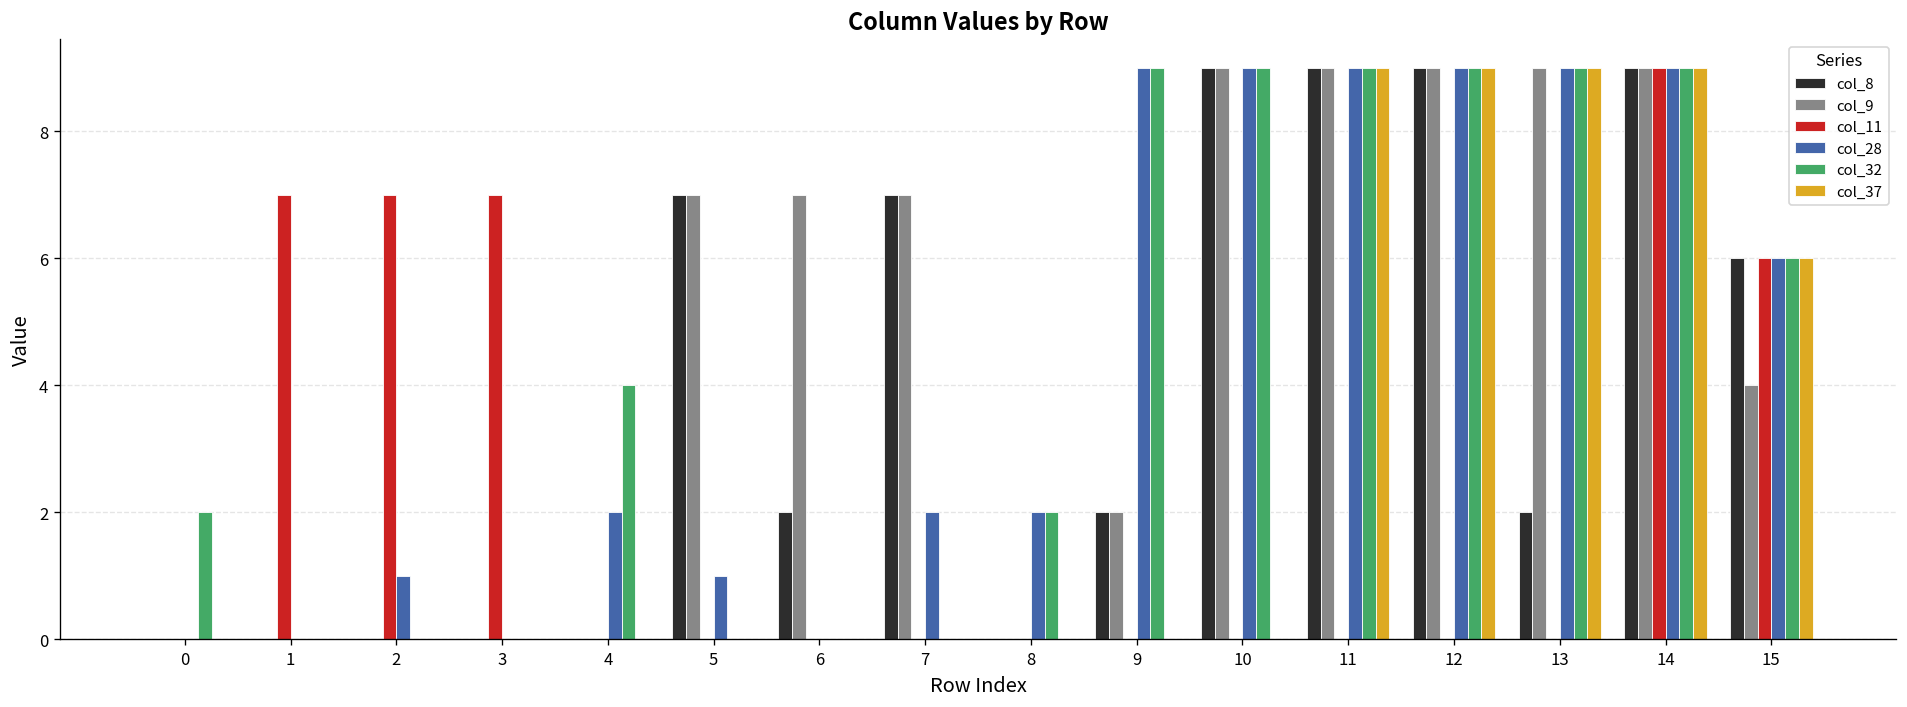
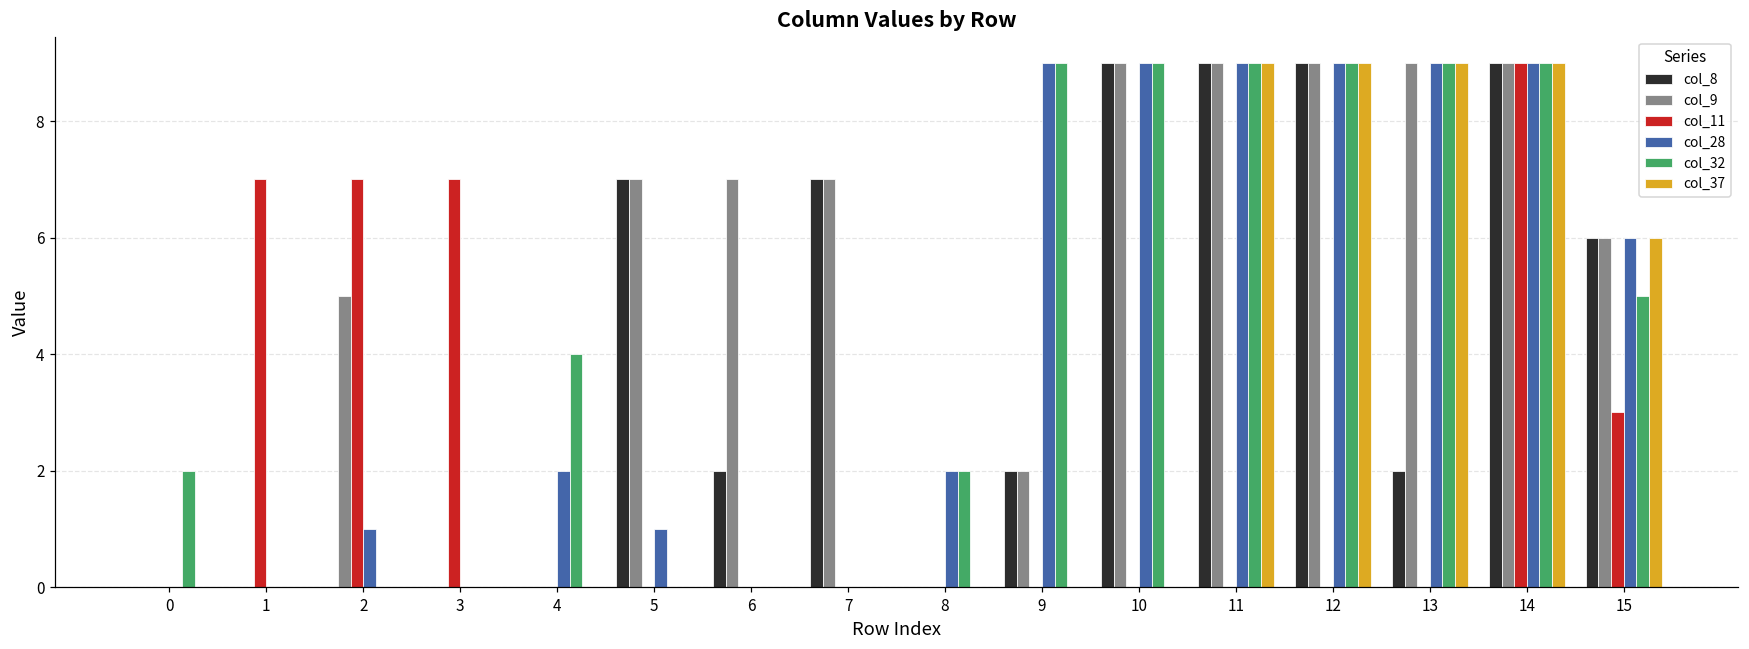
col_9, 2: 0 -> 5
col_28, 7: 2 -> 0
col_9, 15: 4 -> 6
col_11, 15: 6 -> 3
col_32, 15: 6 -> 5
